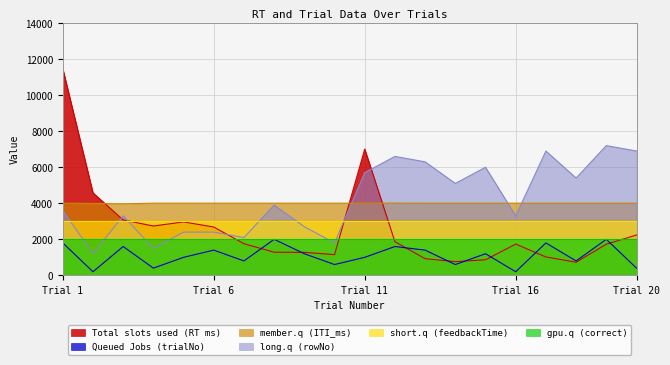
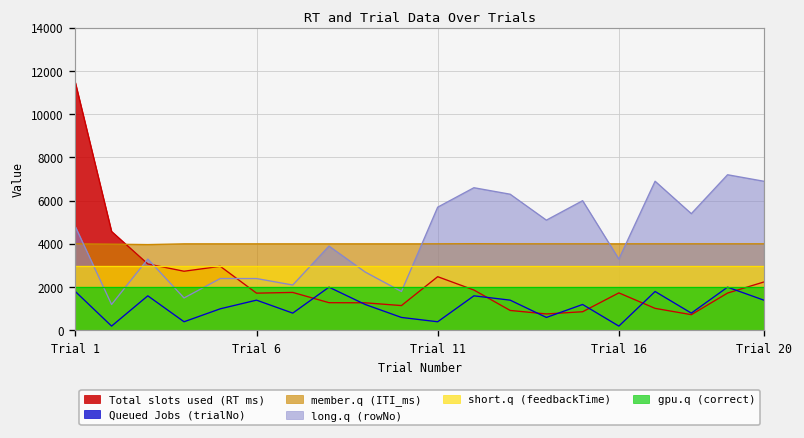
long.q (rowNo), Trial 1: 3600 -> 4800
Total slots used (RT ms), Trial 6: 2700 -> 1700
Total slots used (RT ms), Trial 11: 7000 -> 2500
Queued Jobs (trialNo), Trial 11: 1000 -> 400
Queued Jobs (trialNo), Trial 20: 400 -> 1400
